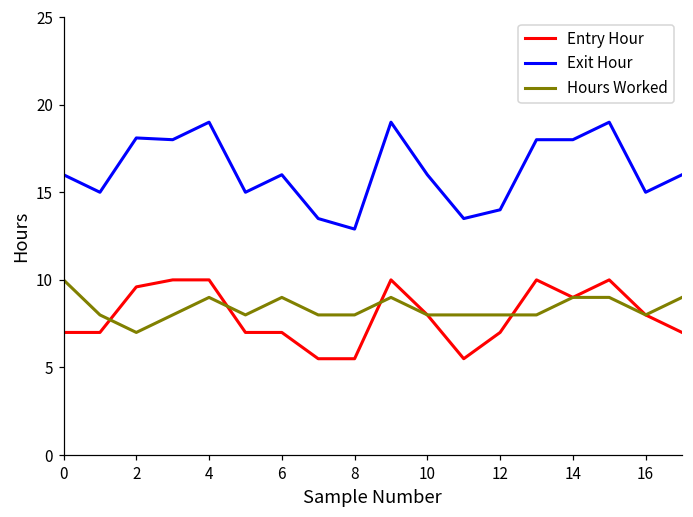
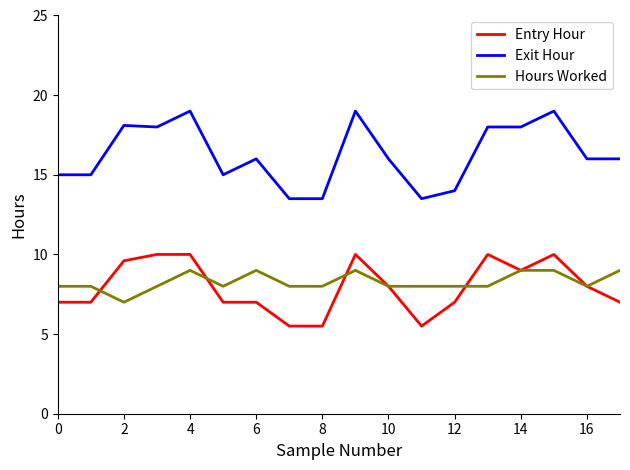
Exit Hour, 0: 16 -> 15
Hours Worked, 0: 10 -> 8
Exit Hour, 8: 12.9 -> 13.5
Exit Hour, 16: 15 -> 16
